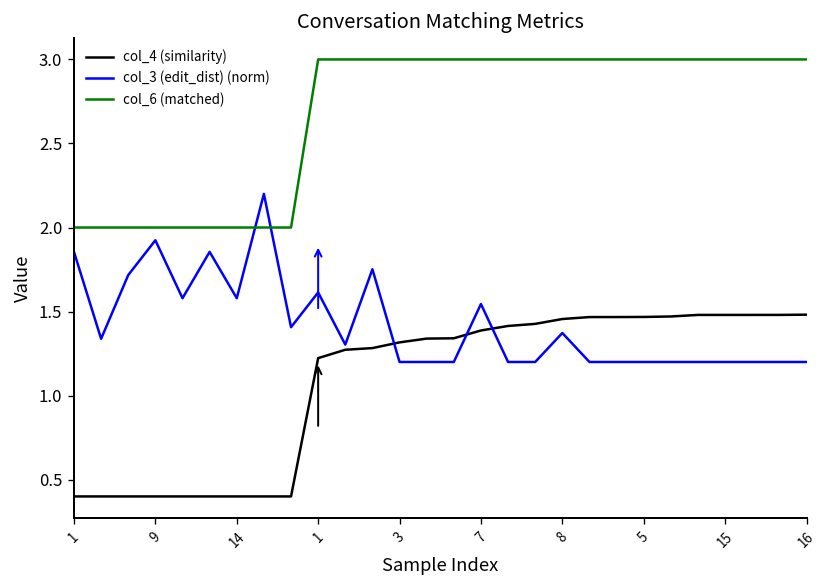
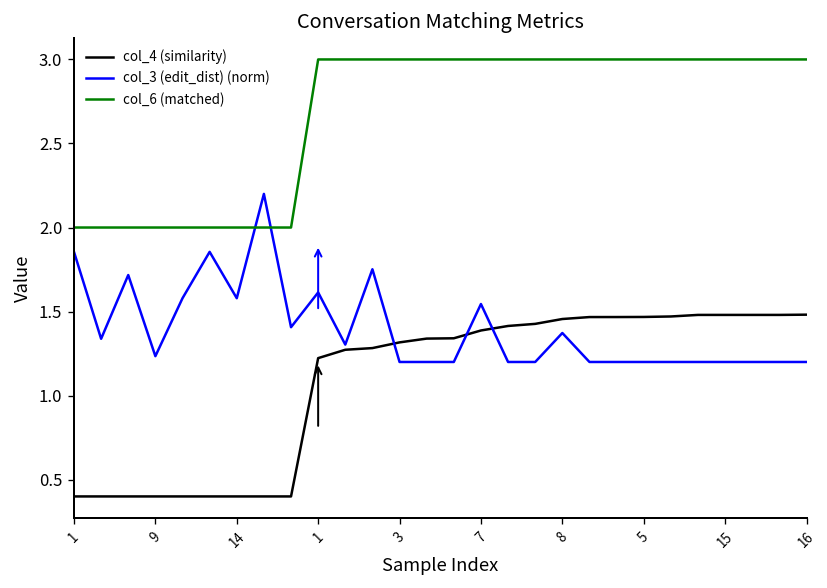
col_3 (edit_dist) (norm), 9: 1.92 -> 1.23
